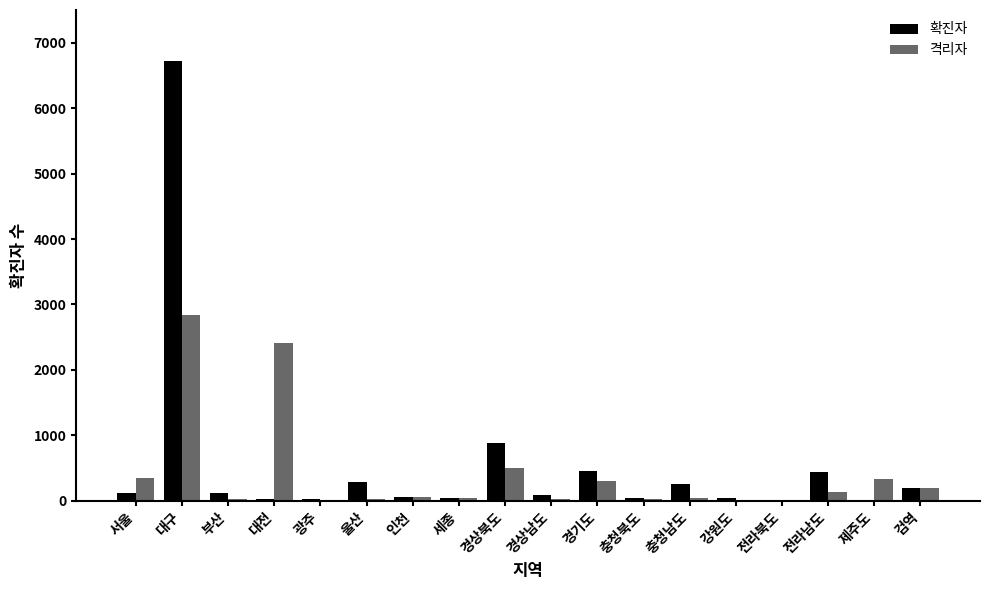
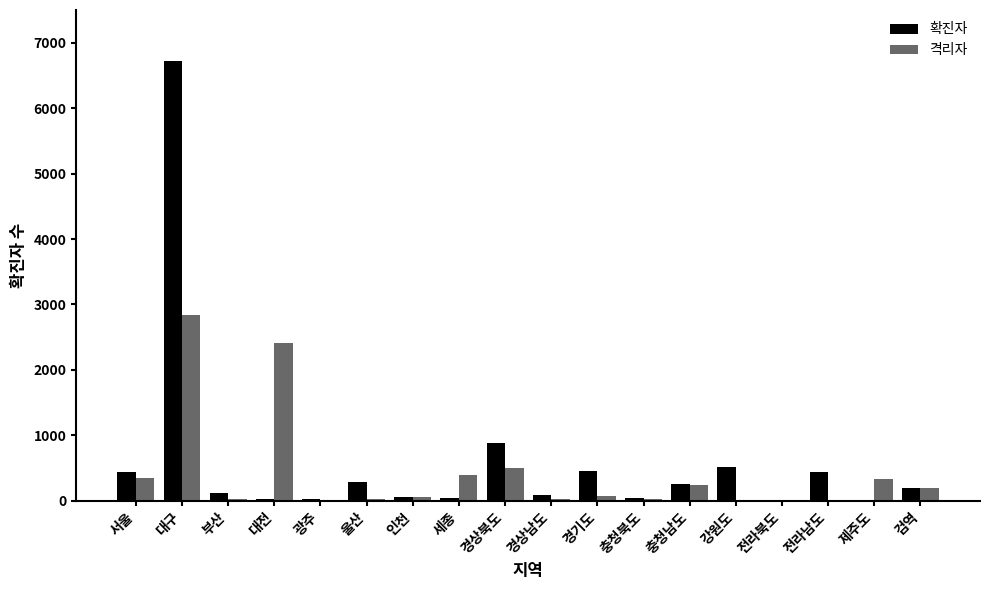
확진자, 서울: 100 -> 400
격리자, 세종: 0 -> 400
격리자, 경기도: 300 -> 100
격리자, 충청남도: 0 -> 200
확진자, 강원도: 0 -> 500
격리자, 전라남도: 100 -> 0
